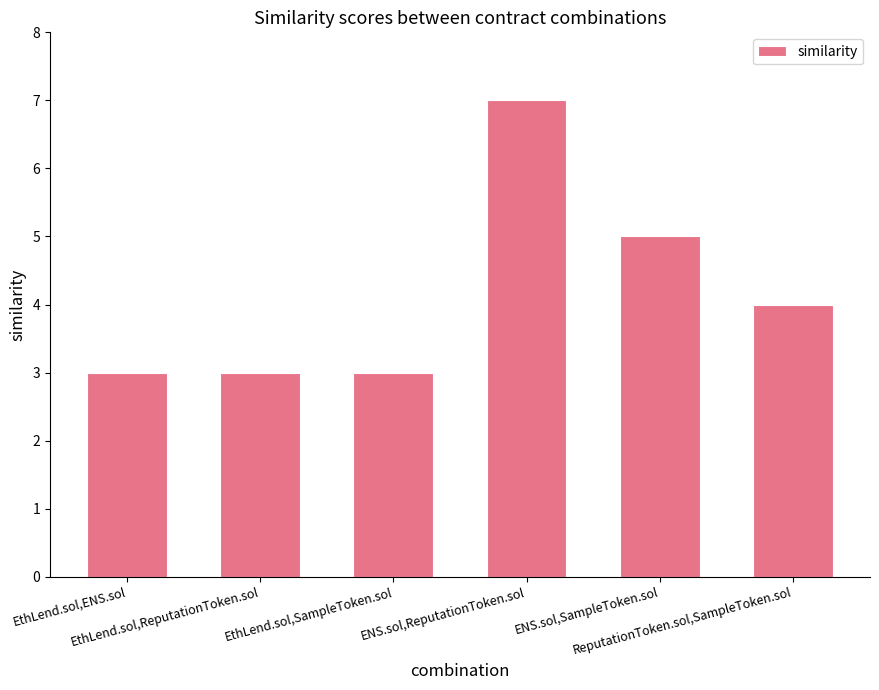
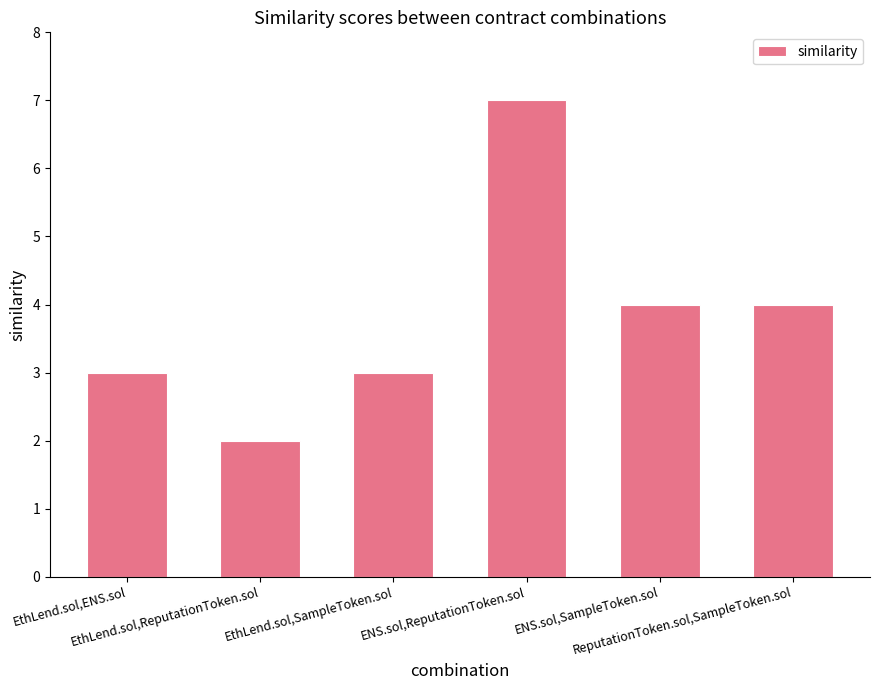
EthLend.sol,ReputationToken.sol: 3 -> 2
ENS.sol,SampleToken.sol: 5 -> 4
